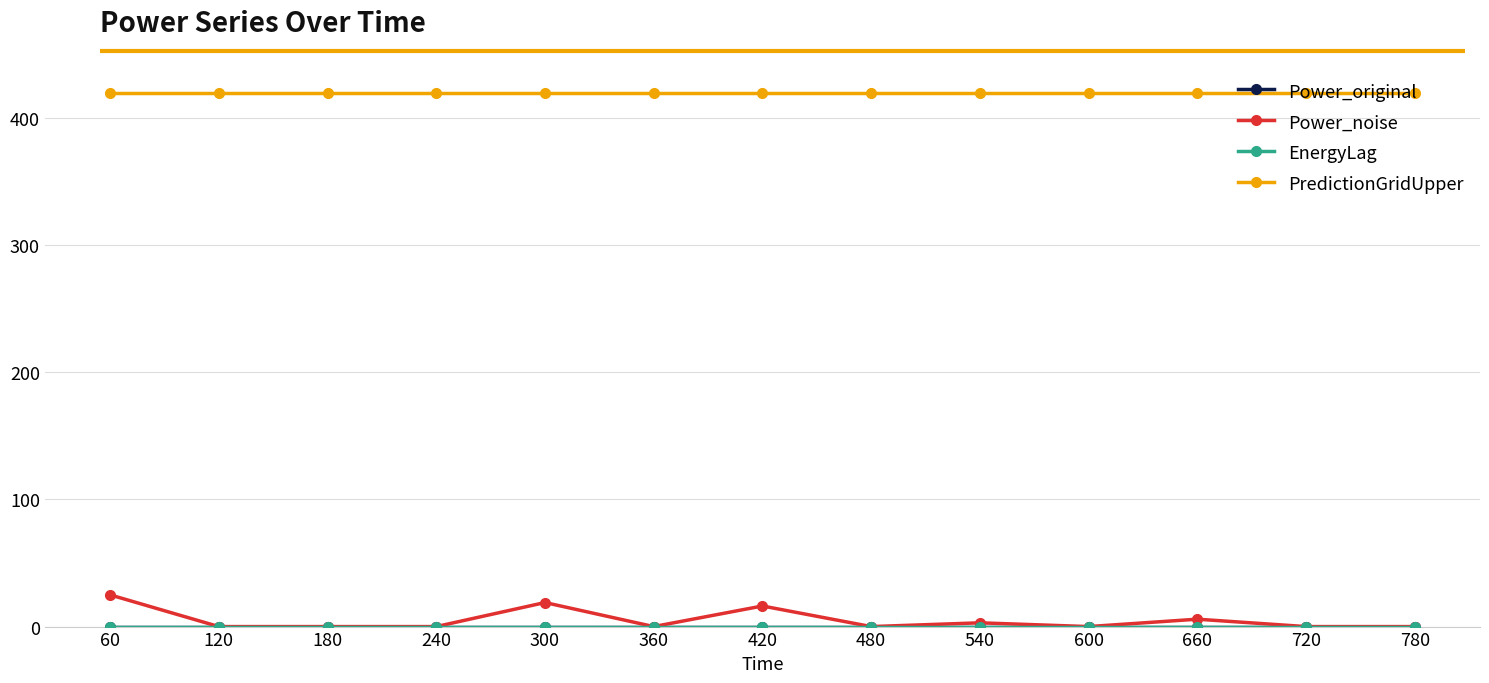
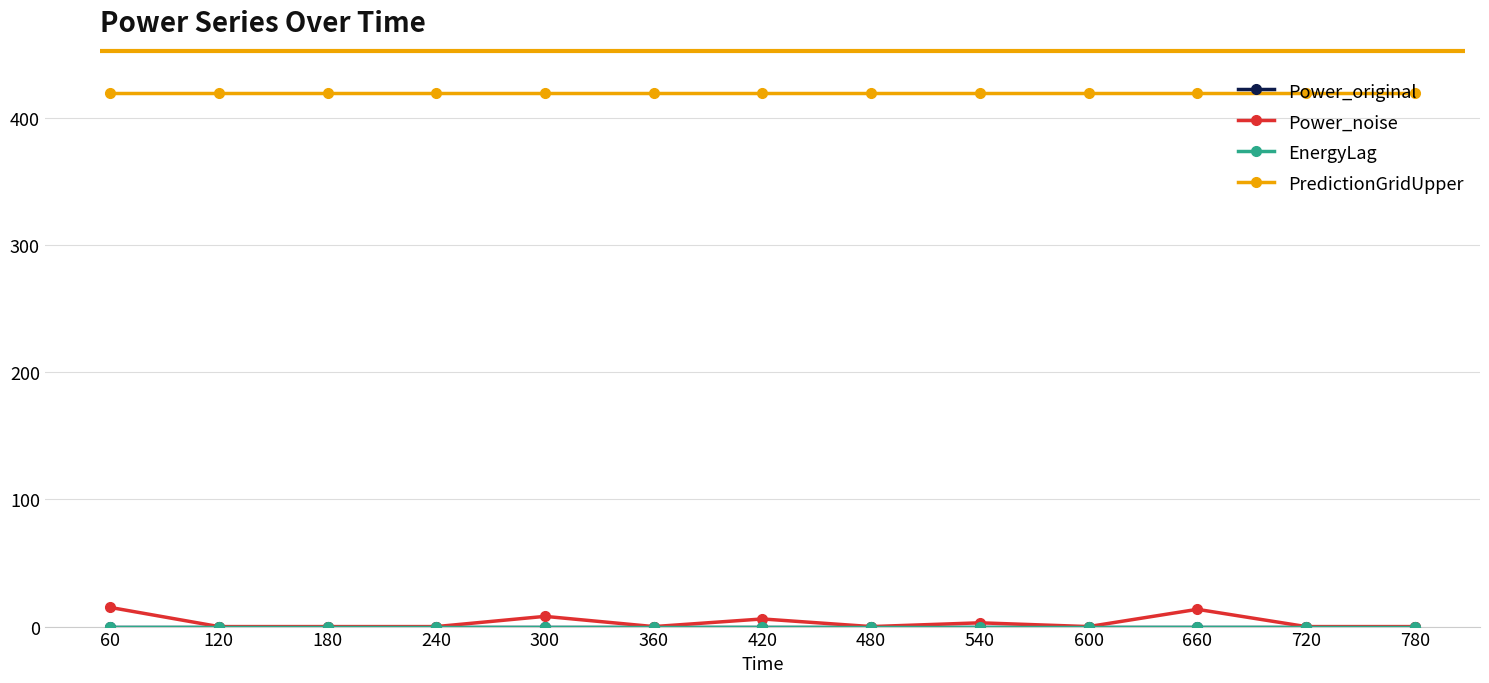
Power_noise, 60: 25 -> 15
Power_noise, 300: 19 -> 8
Power_noise, 420: 16 -> 6
Power_noise, 660: 6 -> 14
